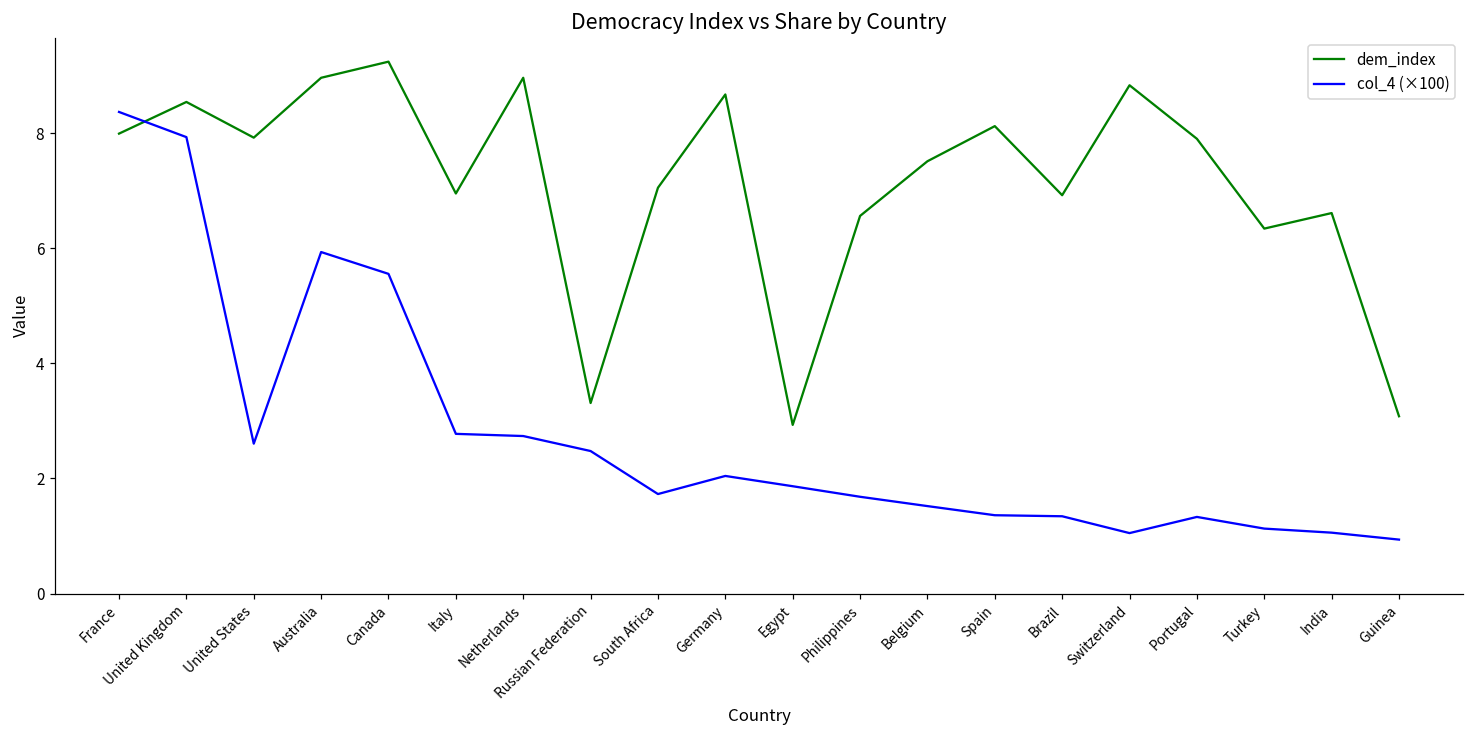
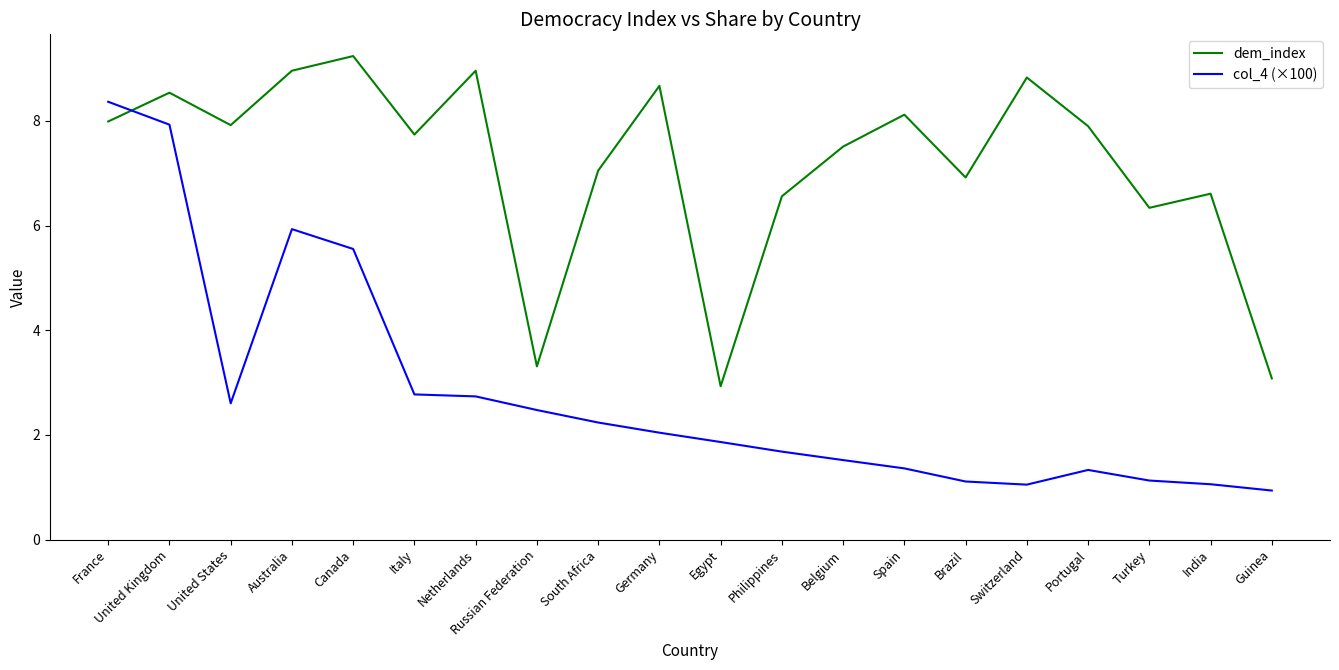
dem_index, Italy: 7.0 -> 7.7
col_4 (×100), South Africa: 1.7 -> 2.2
col_4 (×100), Brazil: 1.3 -> 1.1
